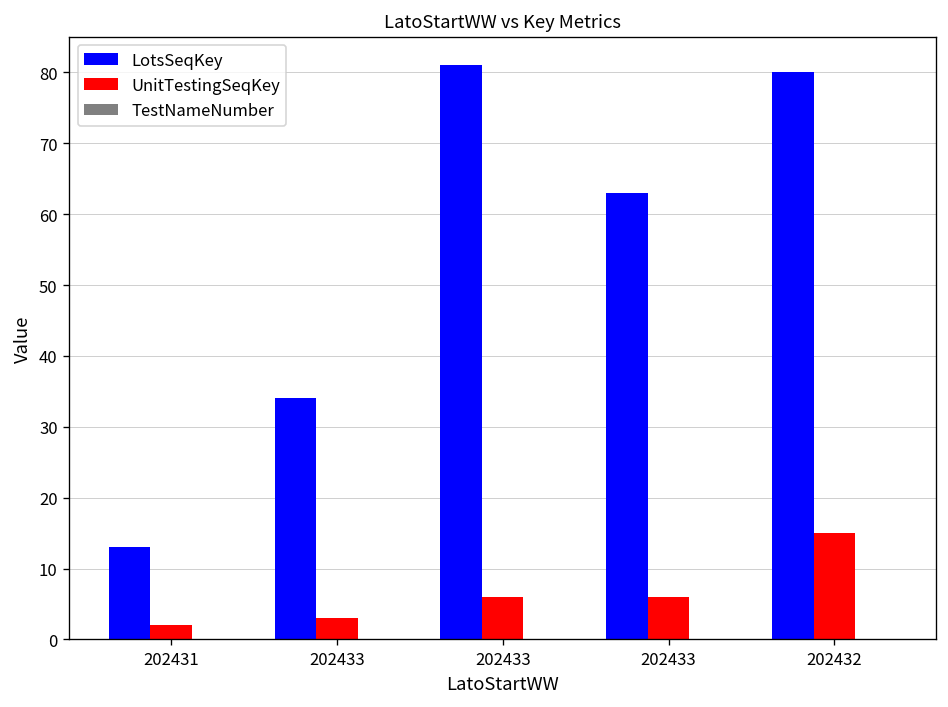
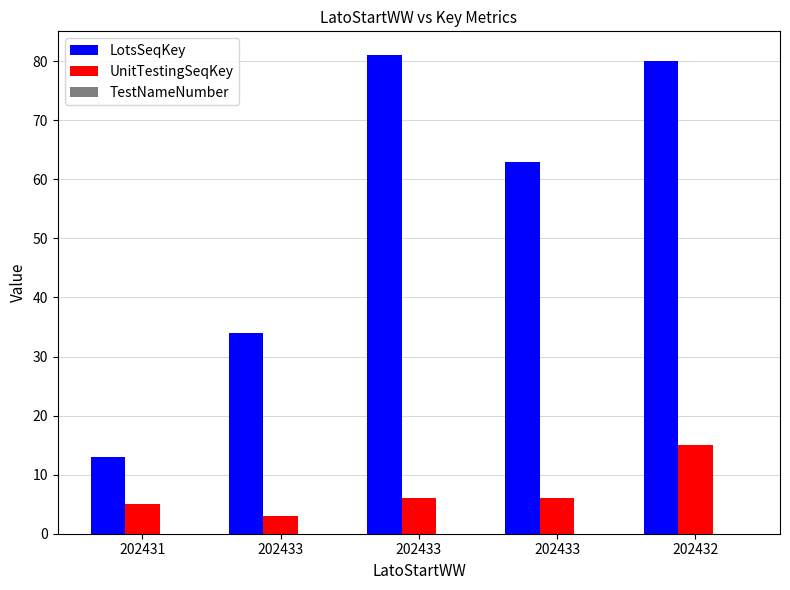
UnitTestingSeqKey, 202431: 2 -> 5
